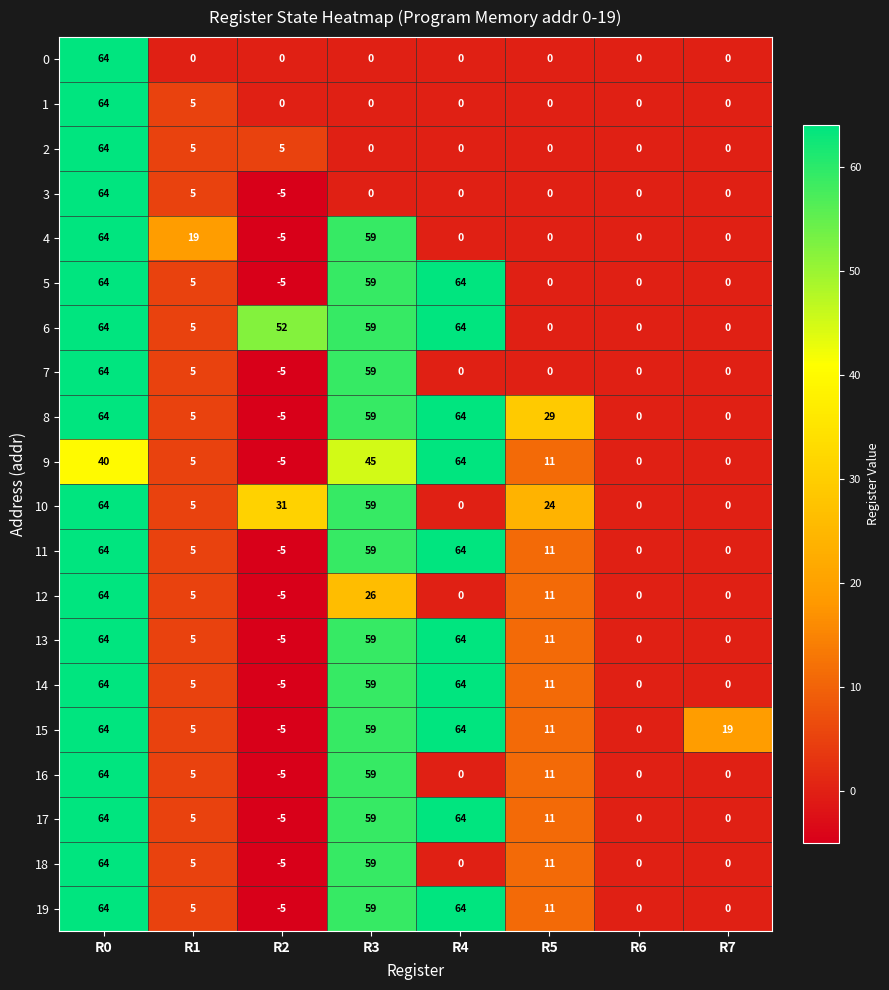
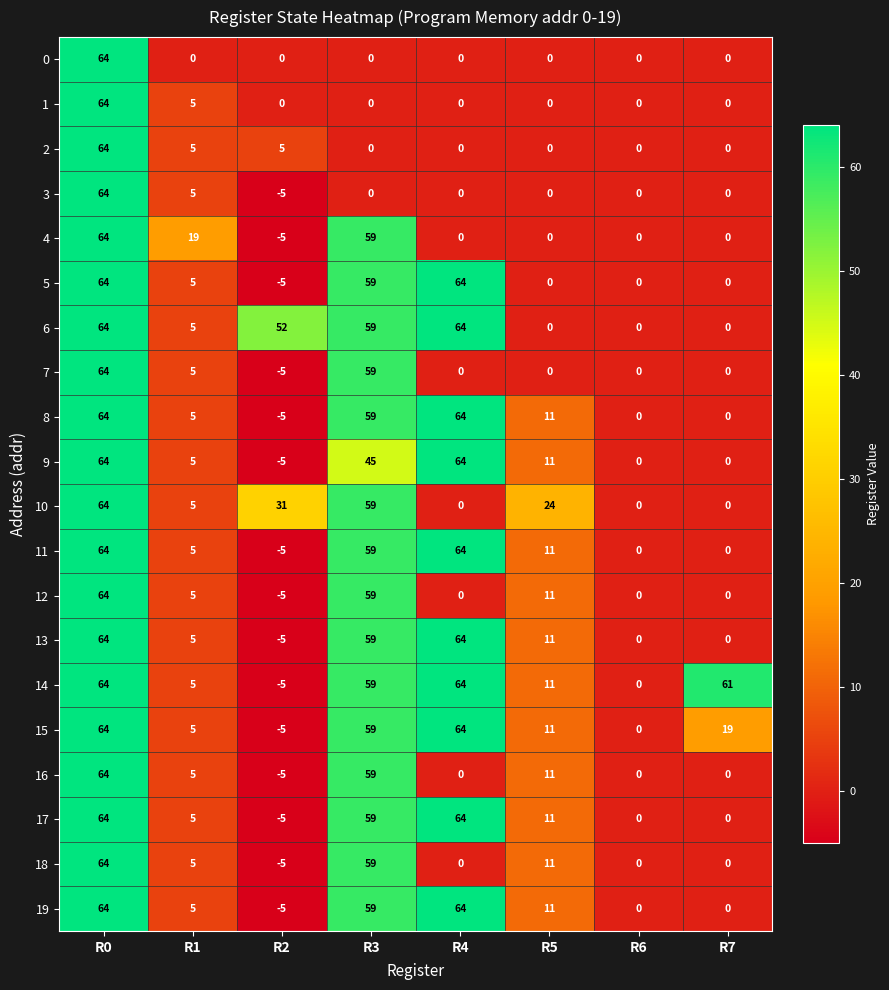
8, R5: 29 -> 11
9, R0: 40 -> 64
12, R3: 26 -> 59
14, R7: 0 -> 61
